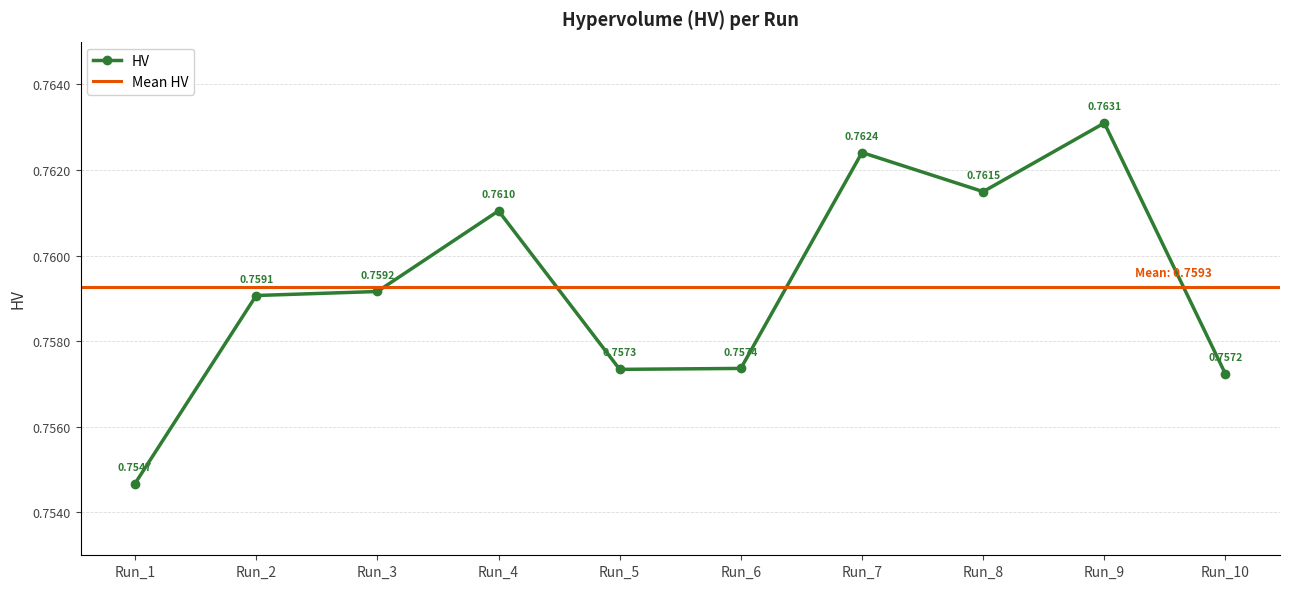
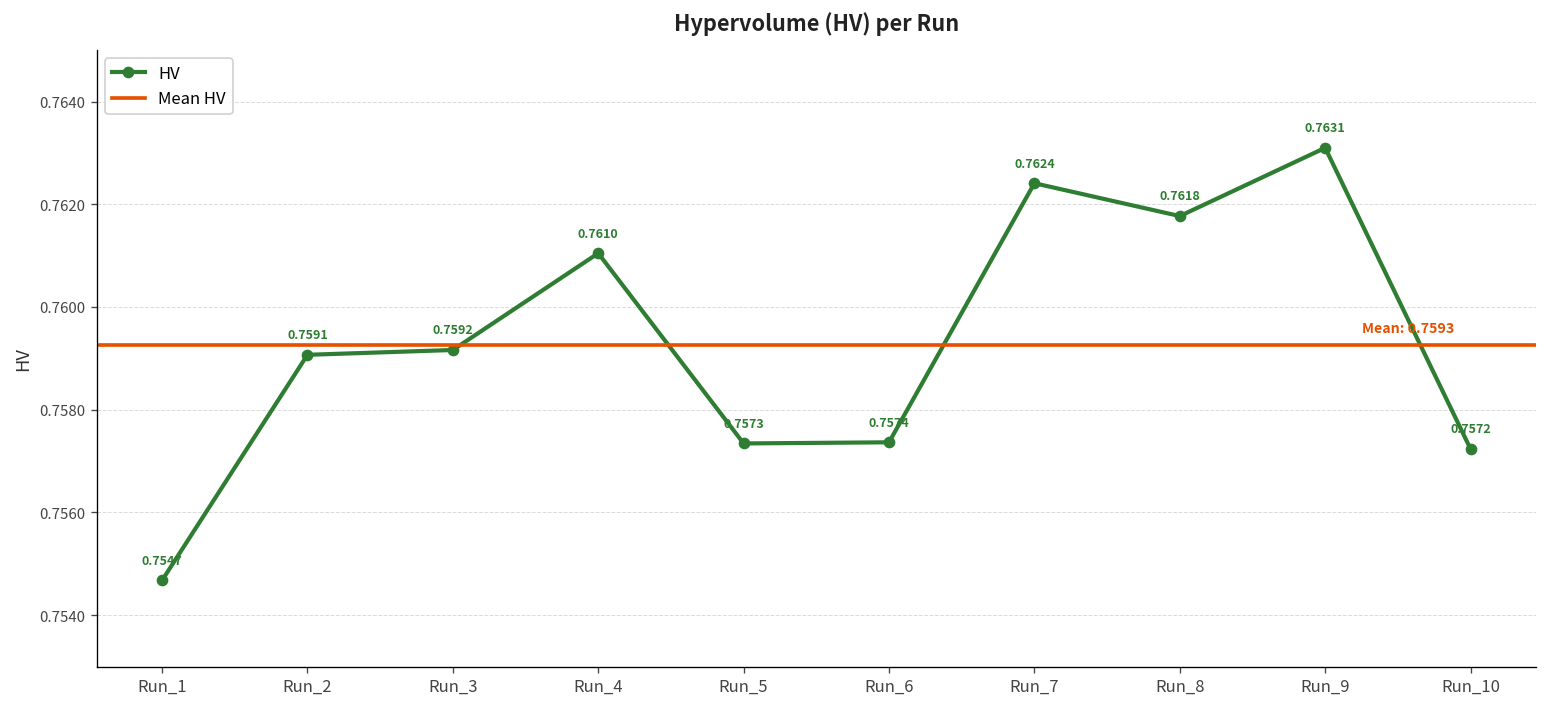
Run_8: 0.7615 -> 0.7618
